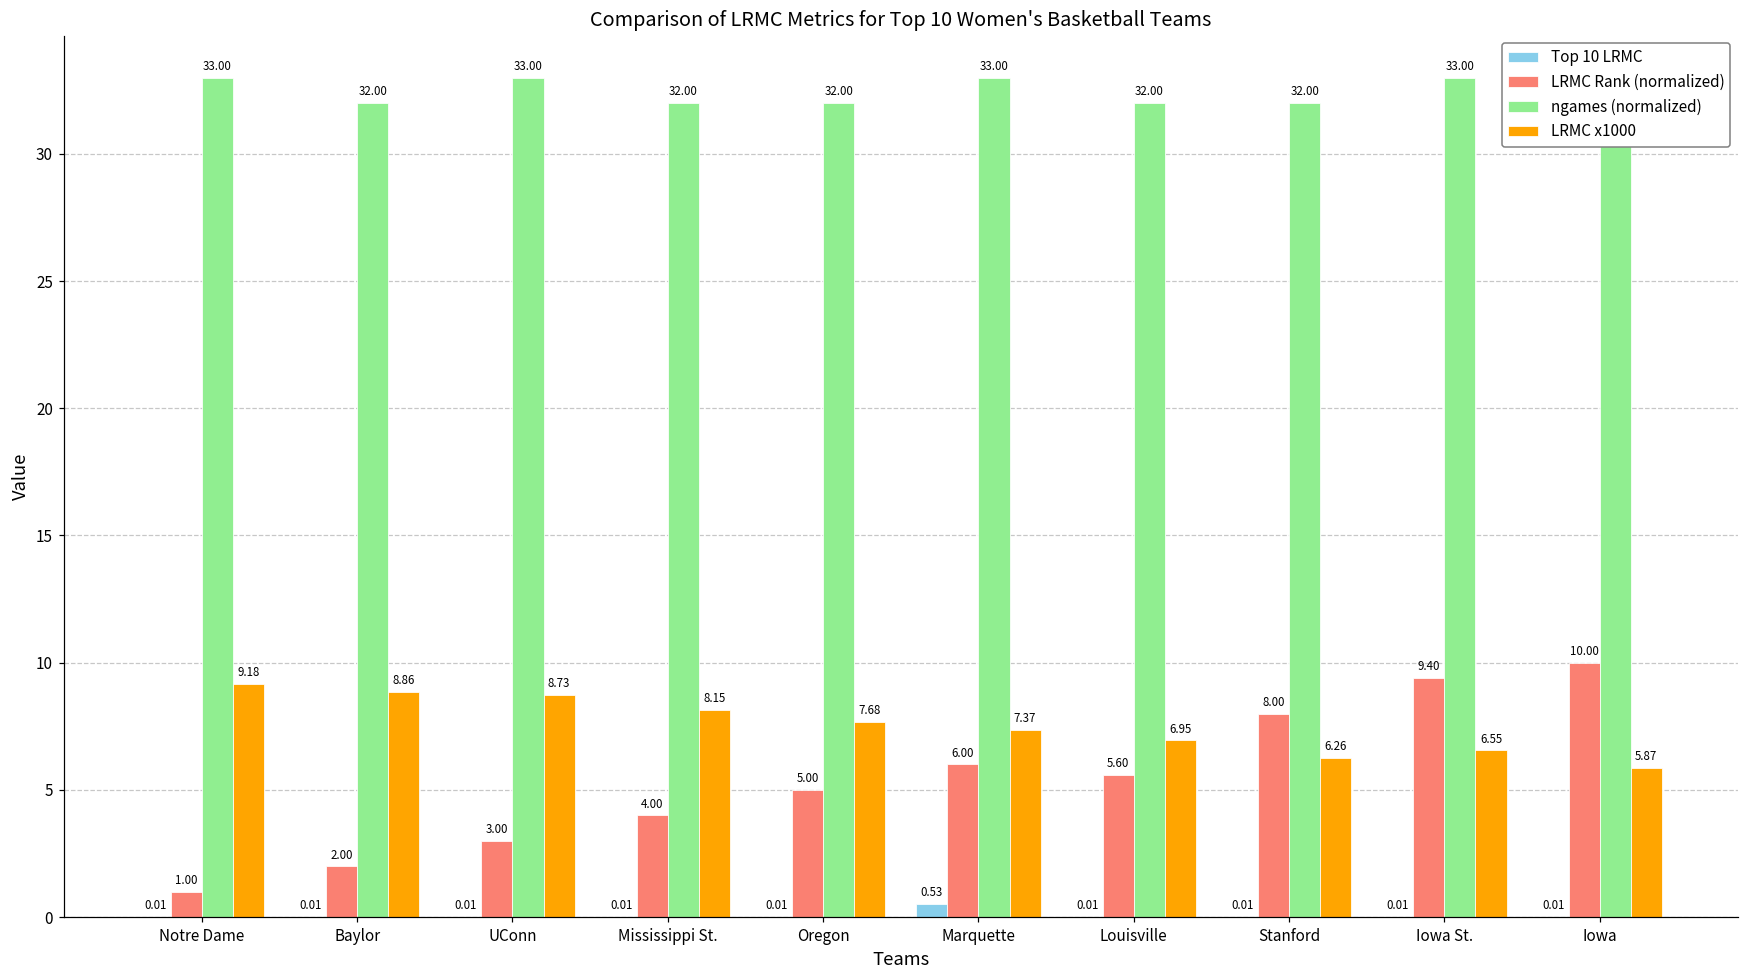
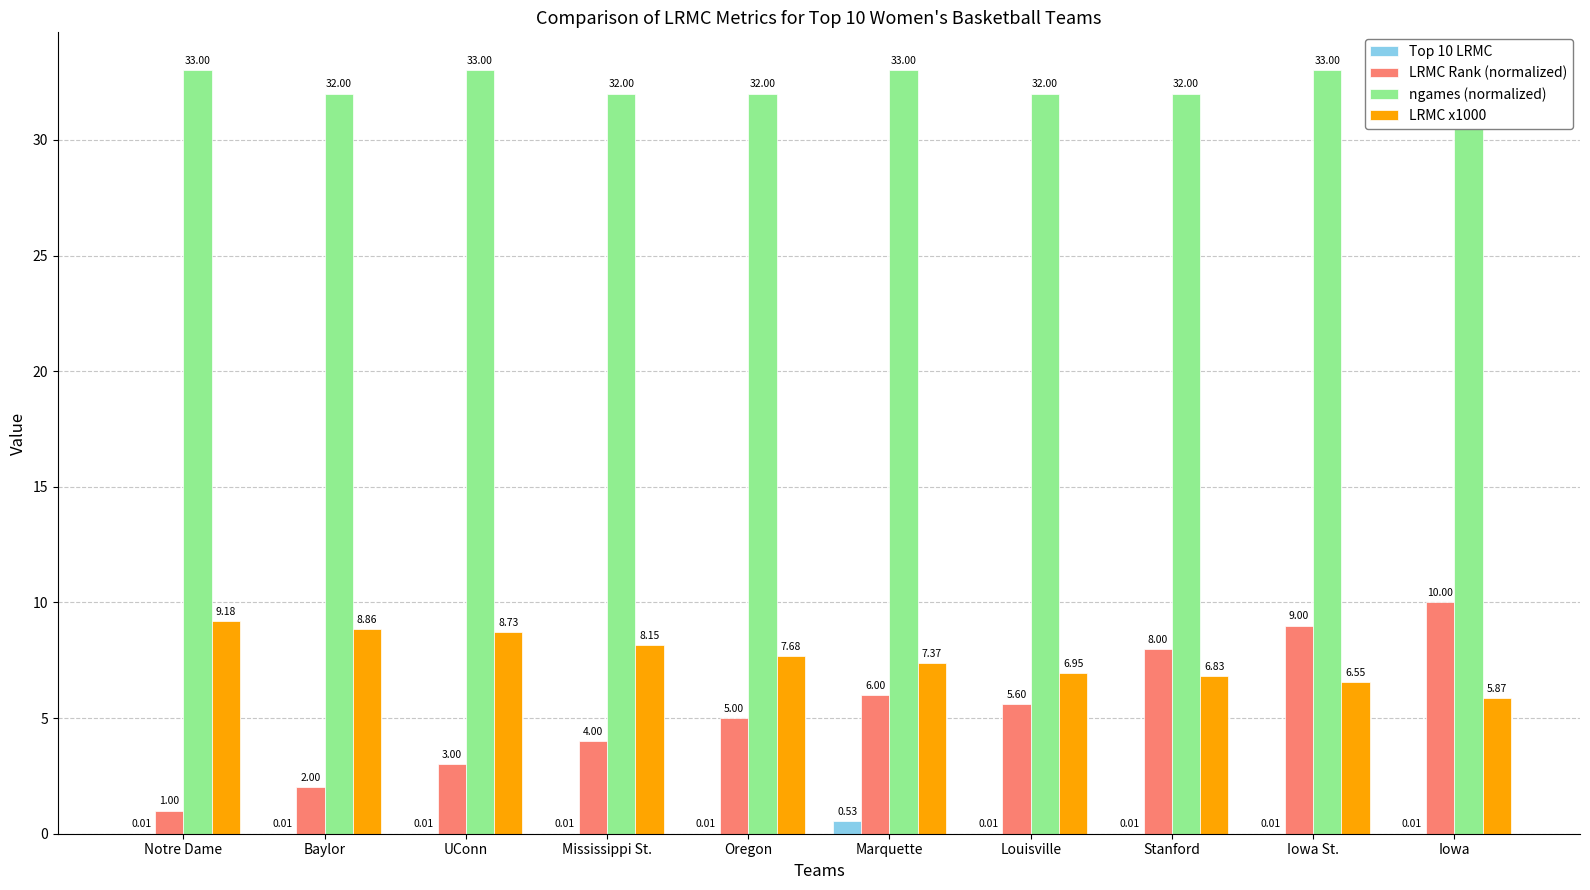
LRMC x1000, Stanford: 6.26 -> 6.83
LRMC Rank (normalized), Iowa St.: 9.40 -> 9.00
